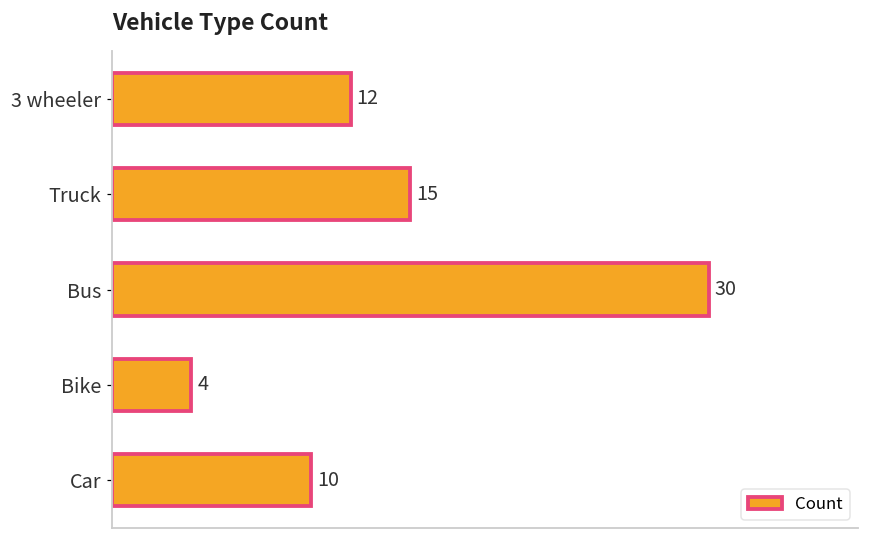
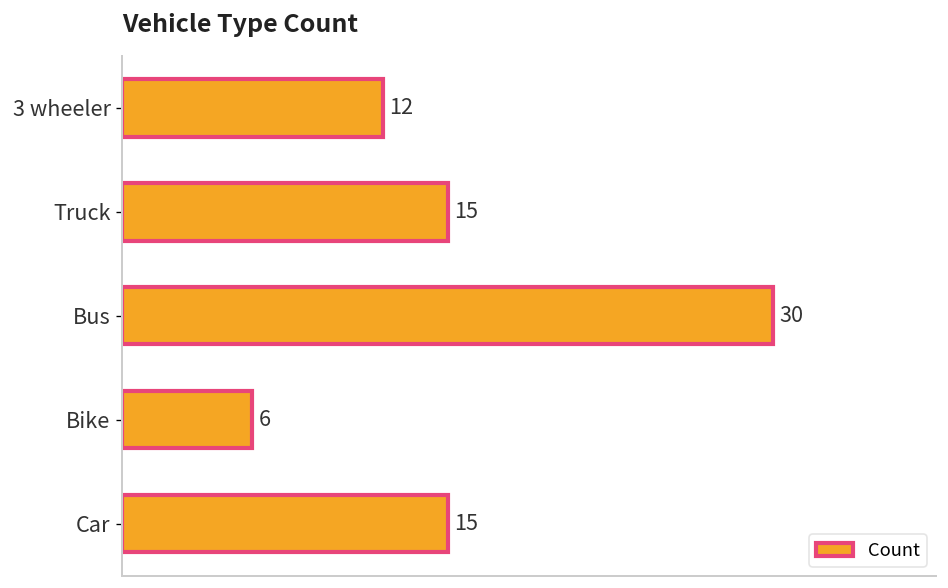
Bike: 4 -> 6
Car: 10 -> 15
